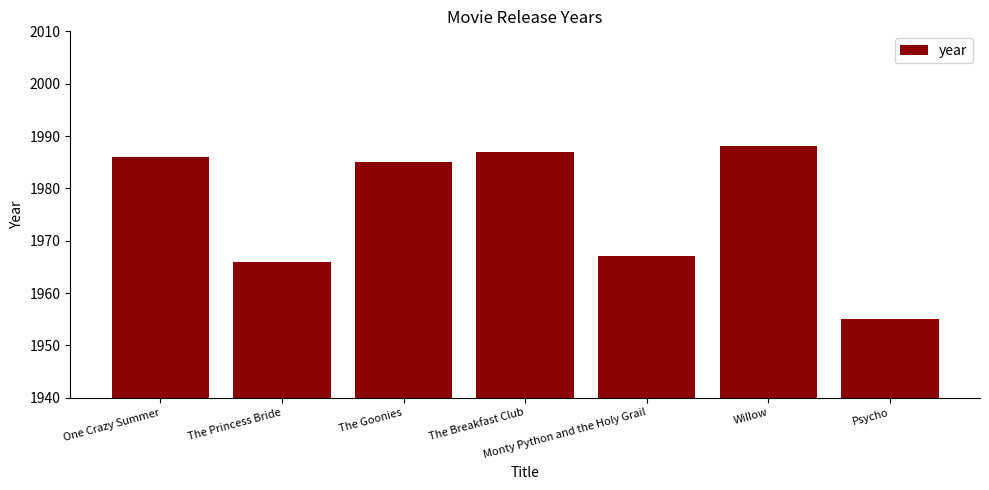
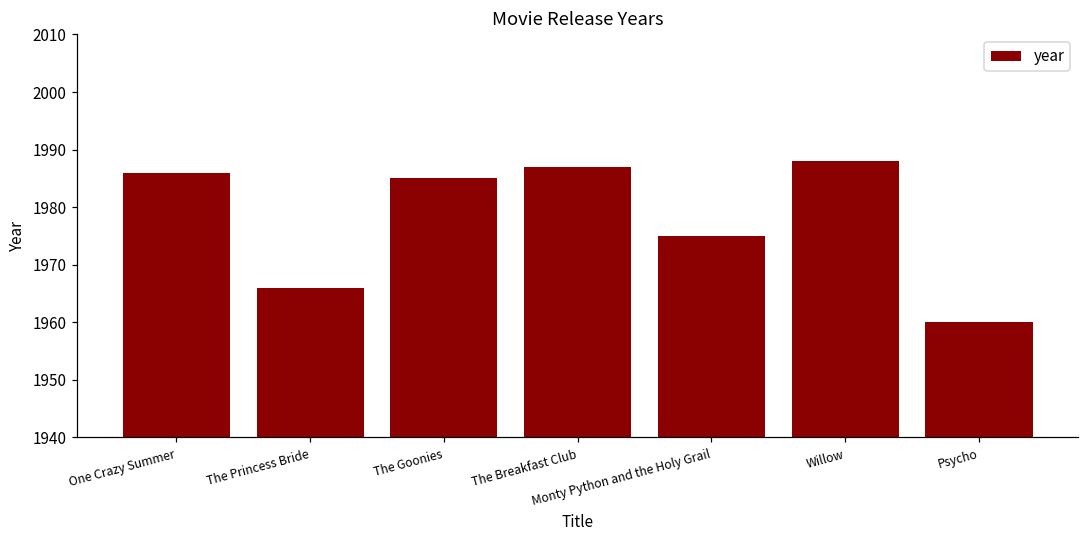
Monty Python and the Holy Grail: 1967 -> 1975
Psycho: 1955 -> 1960
